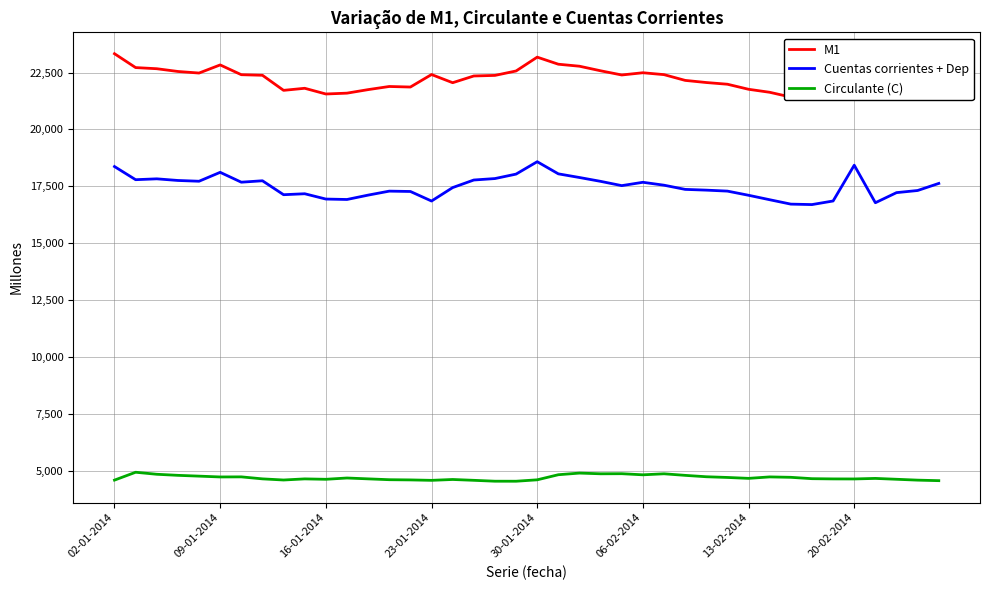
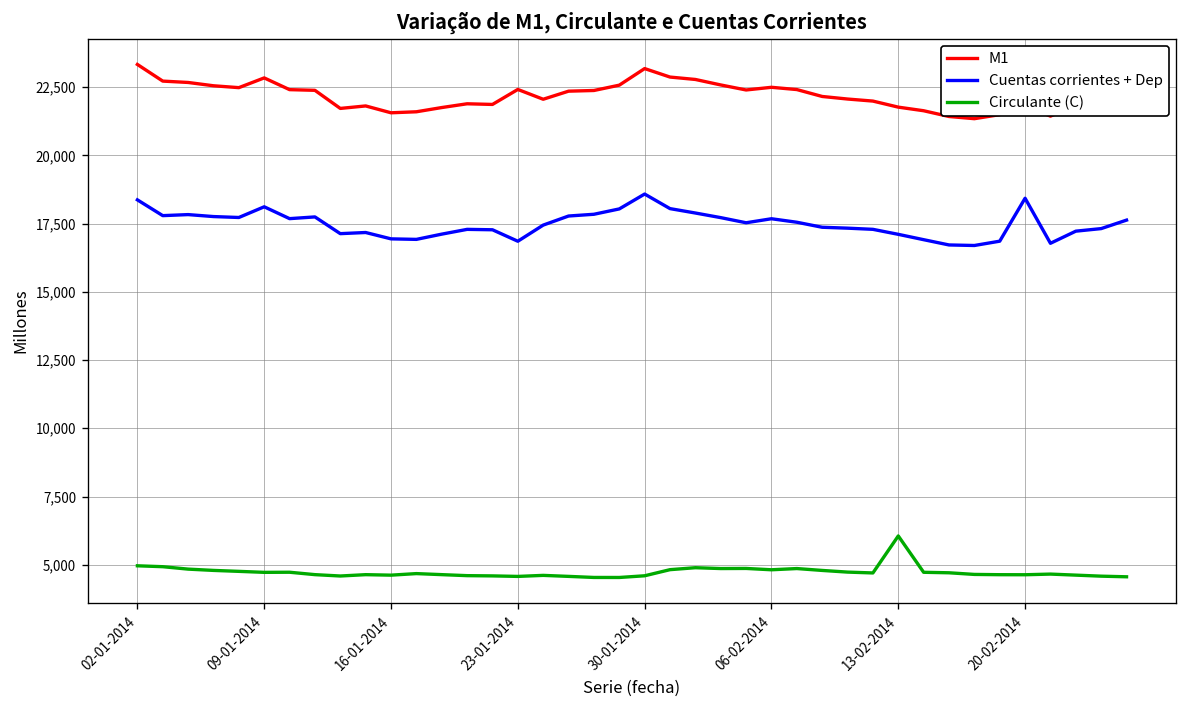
Circulante (C), 02-01-2014: 4,600 -> 5,000
Circulante (C), 13-02-2014: 4,700 -> 6,100
